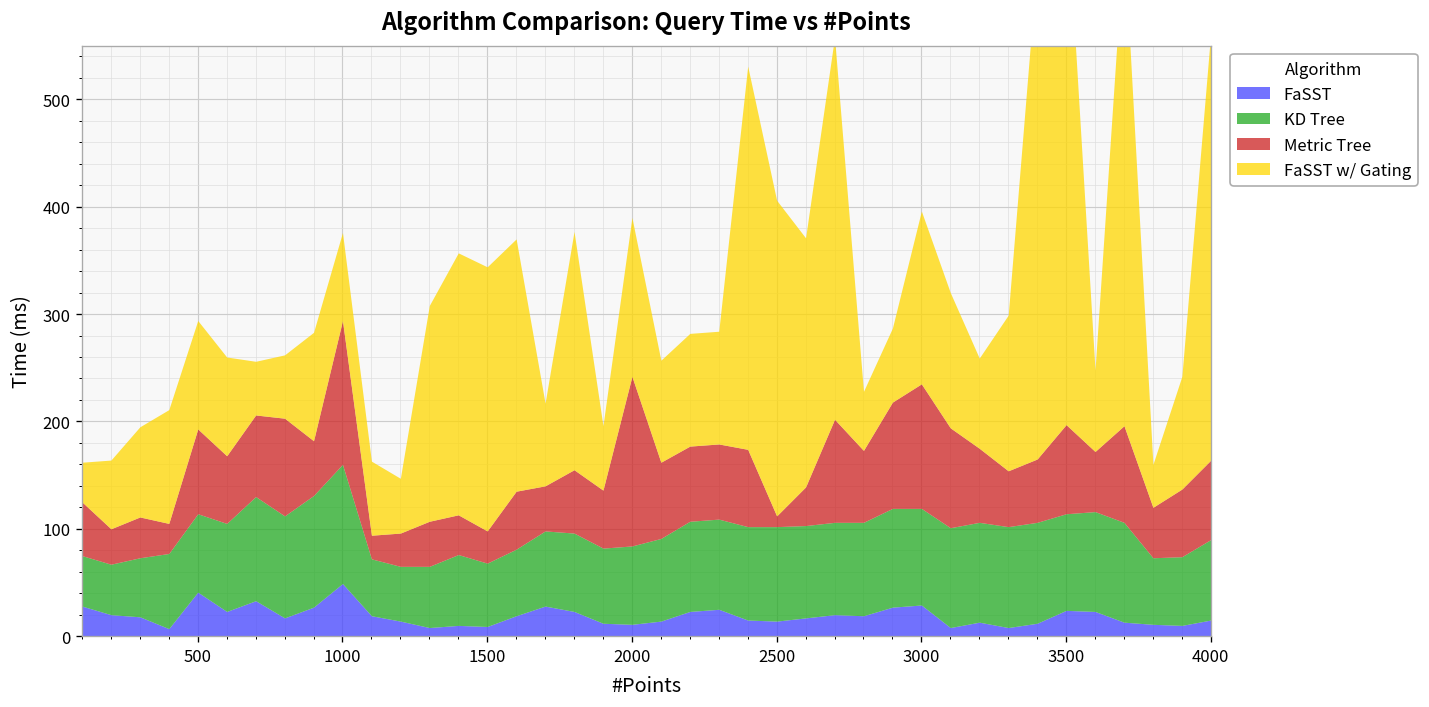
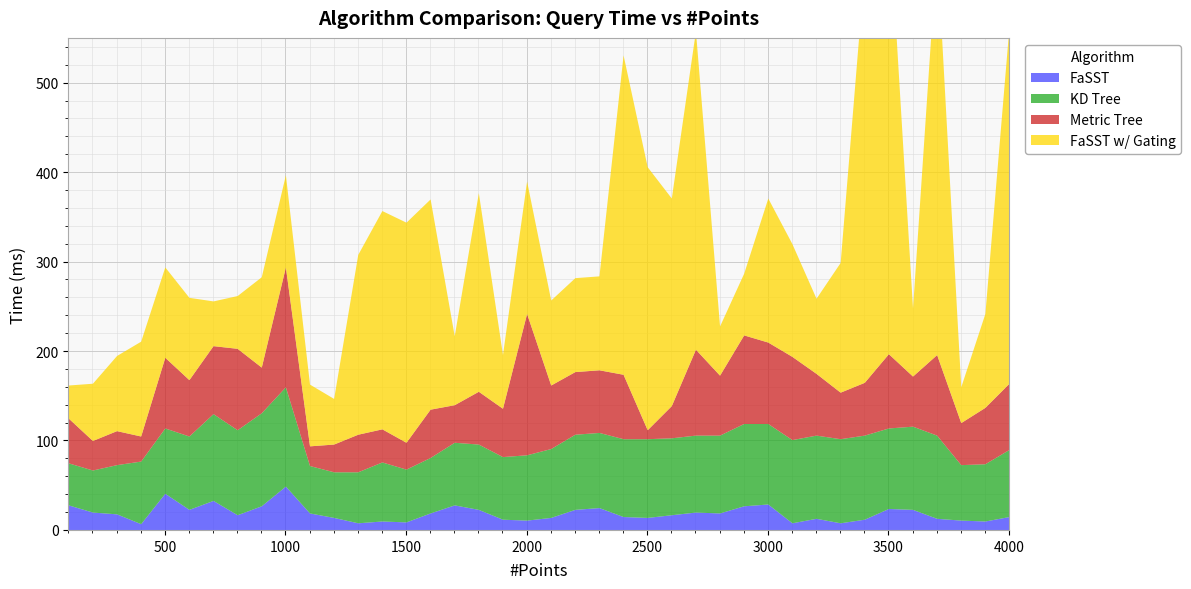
FaSST w/ Gating, 1000: 80 -> 100
Metric Tree, 3000: 120 -> 90
